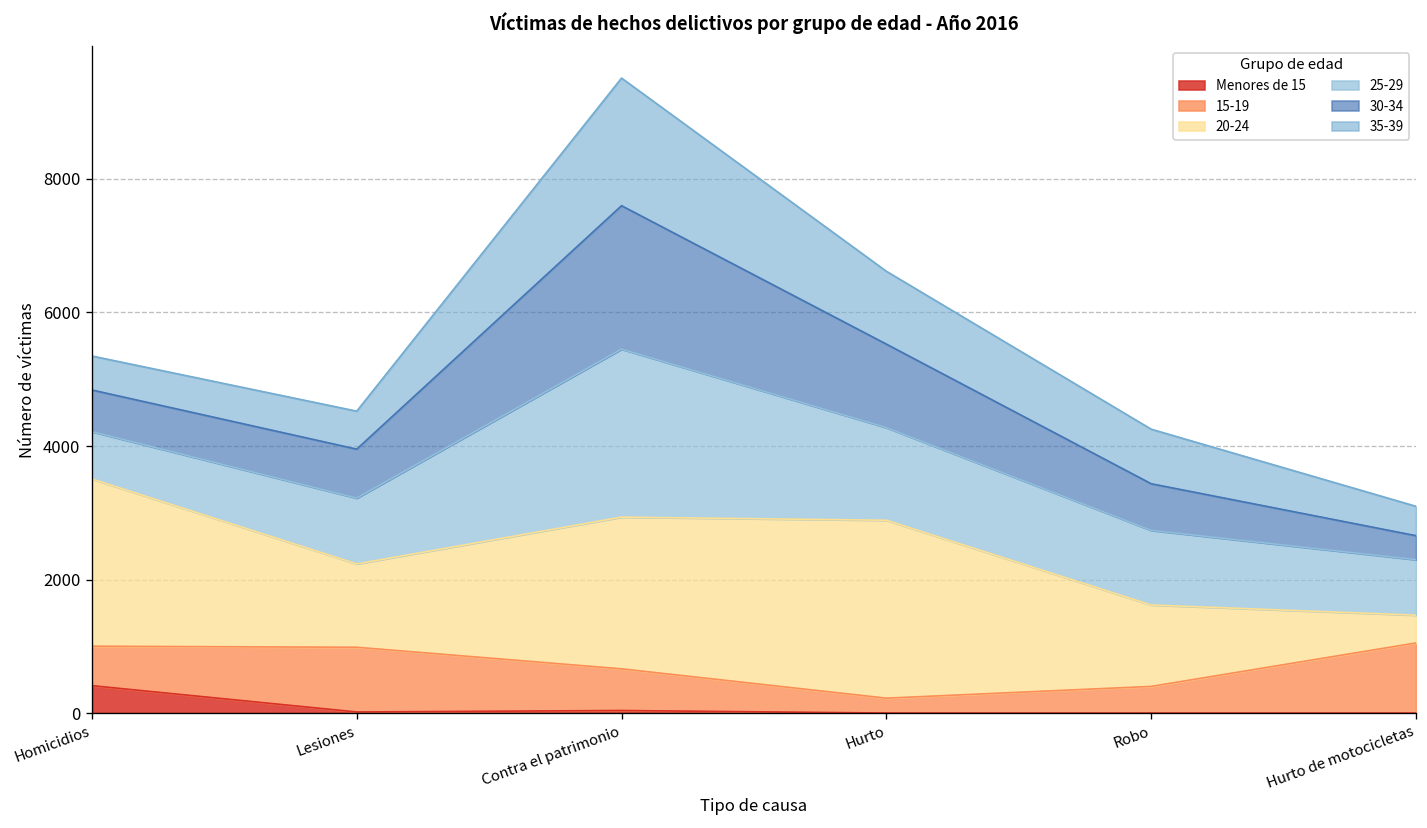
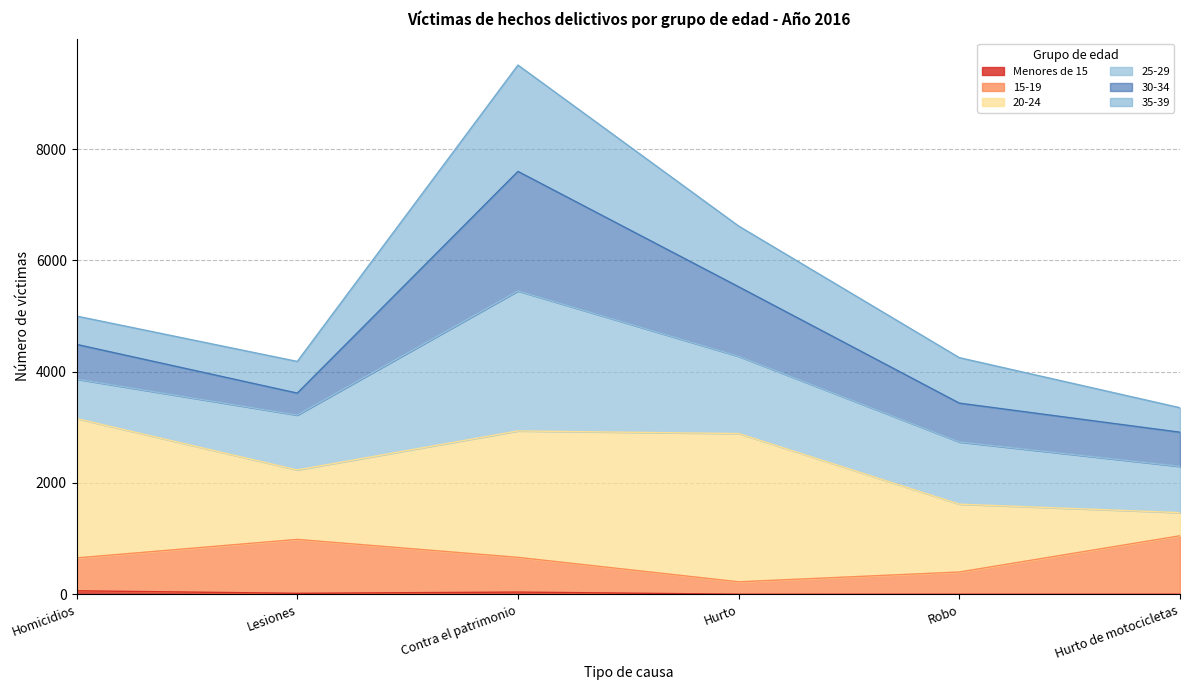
Menores de 15, Homicidios: 400 -> 100
30-34, Lesiones: 700 -> 400
30-34, Hurto de motocicletas: 400 -> 600
